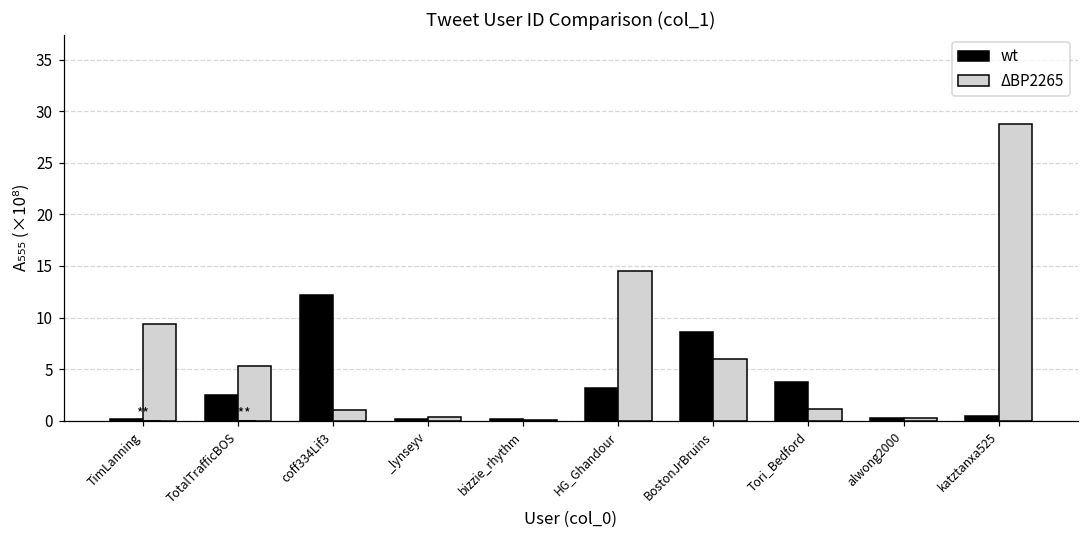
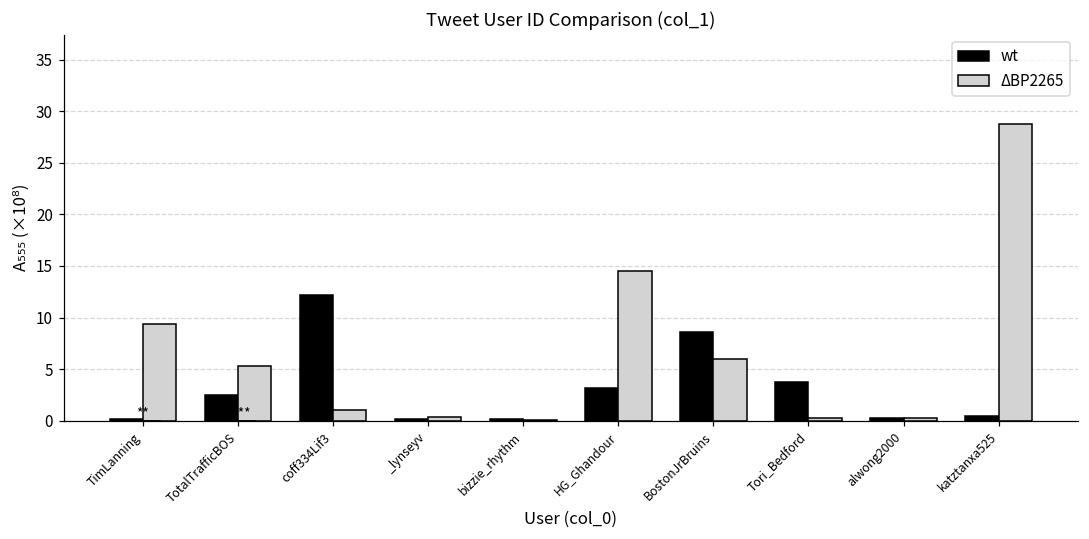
ΔBP2265, Tori_Bedford: 1 -> 0
